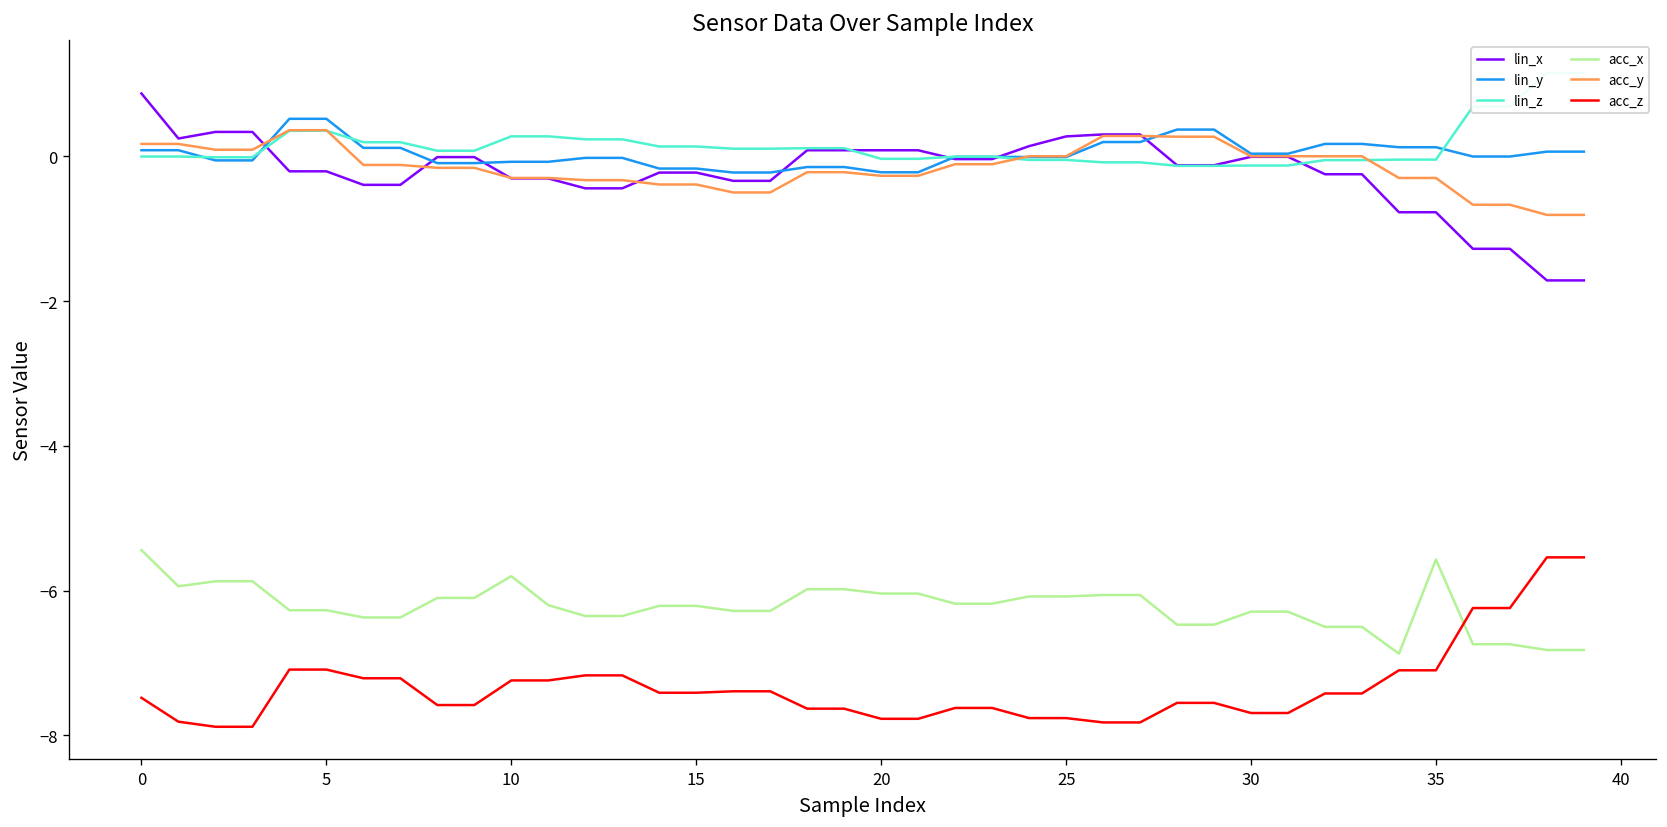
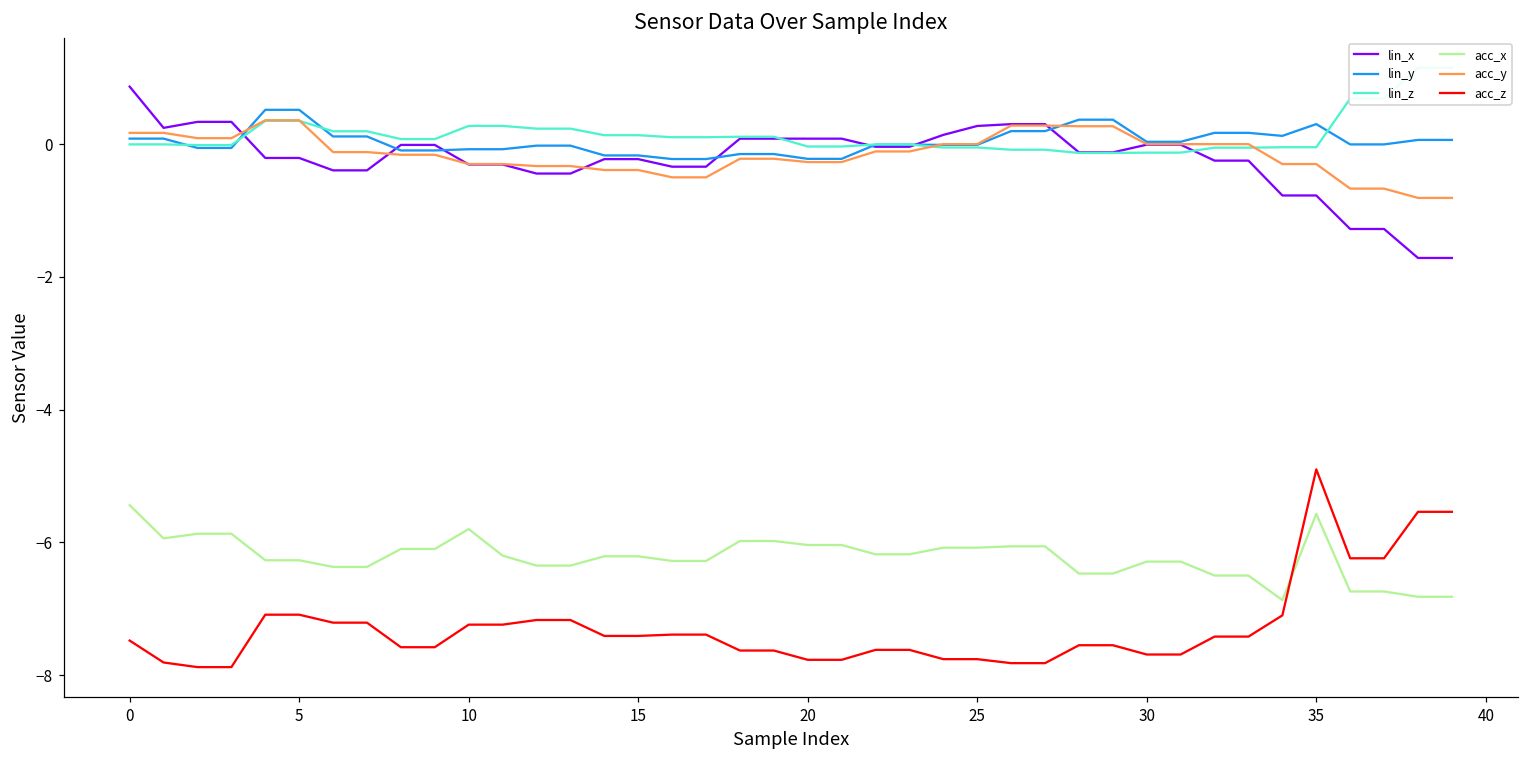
lin_y, 35: 0.1 -> 0.3
acc_z, 35: -7.1 -> -4.9
